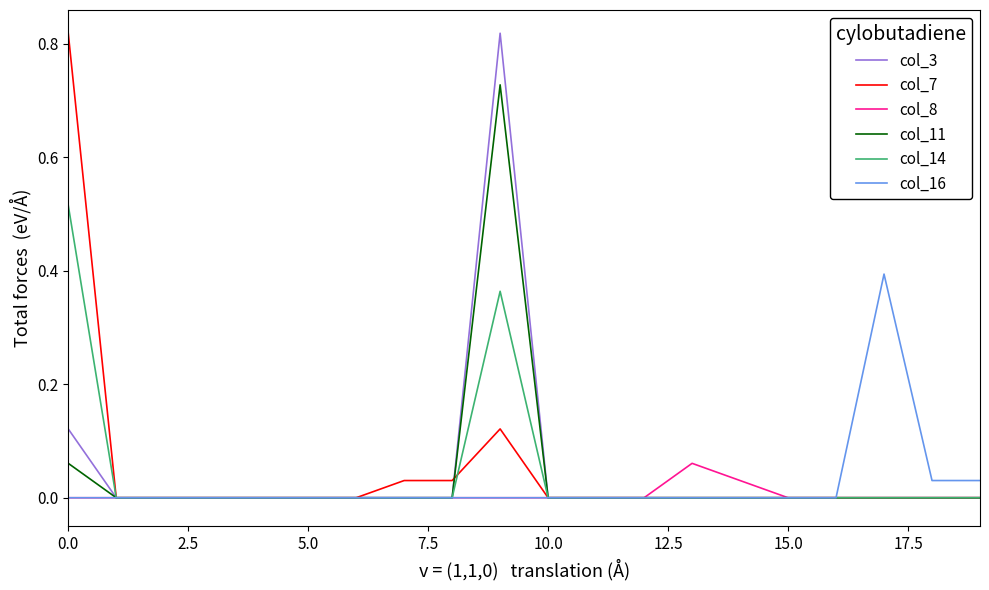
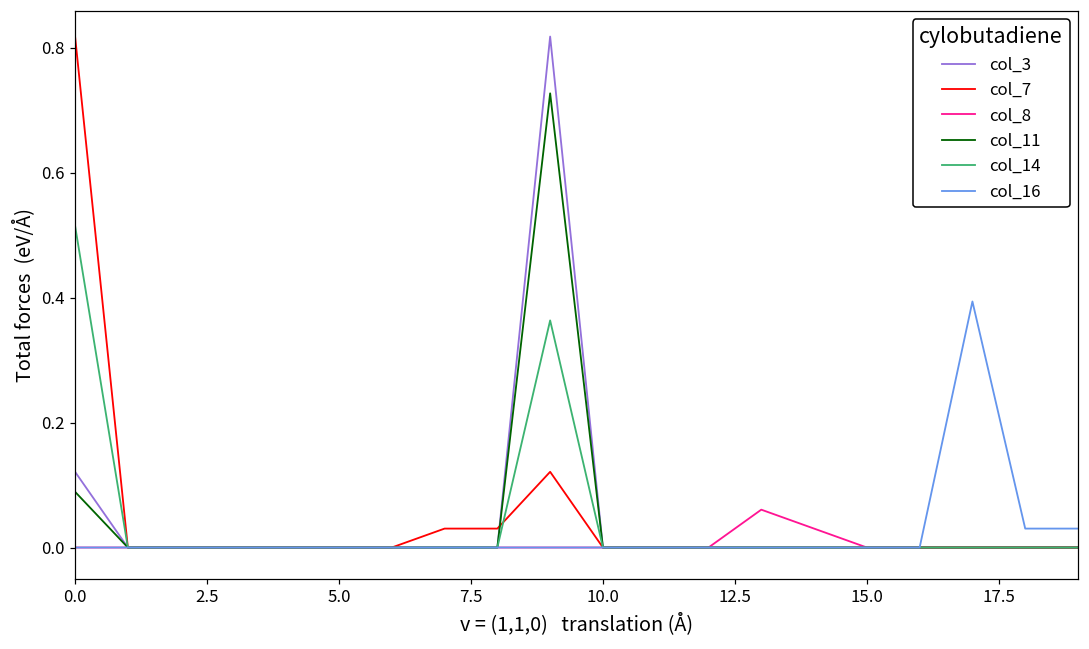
col_11, 0.0: 0.06 -> 0.09
